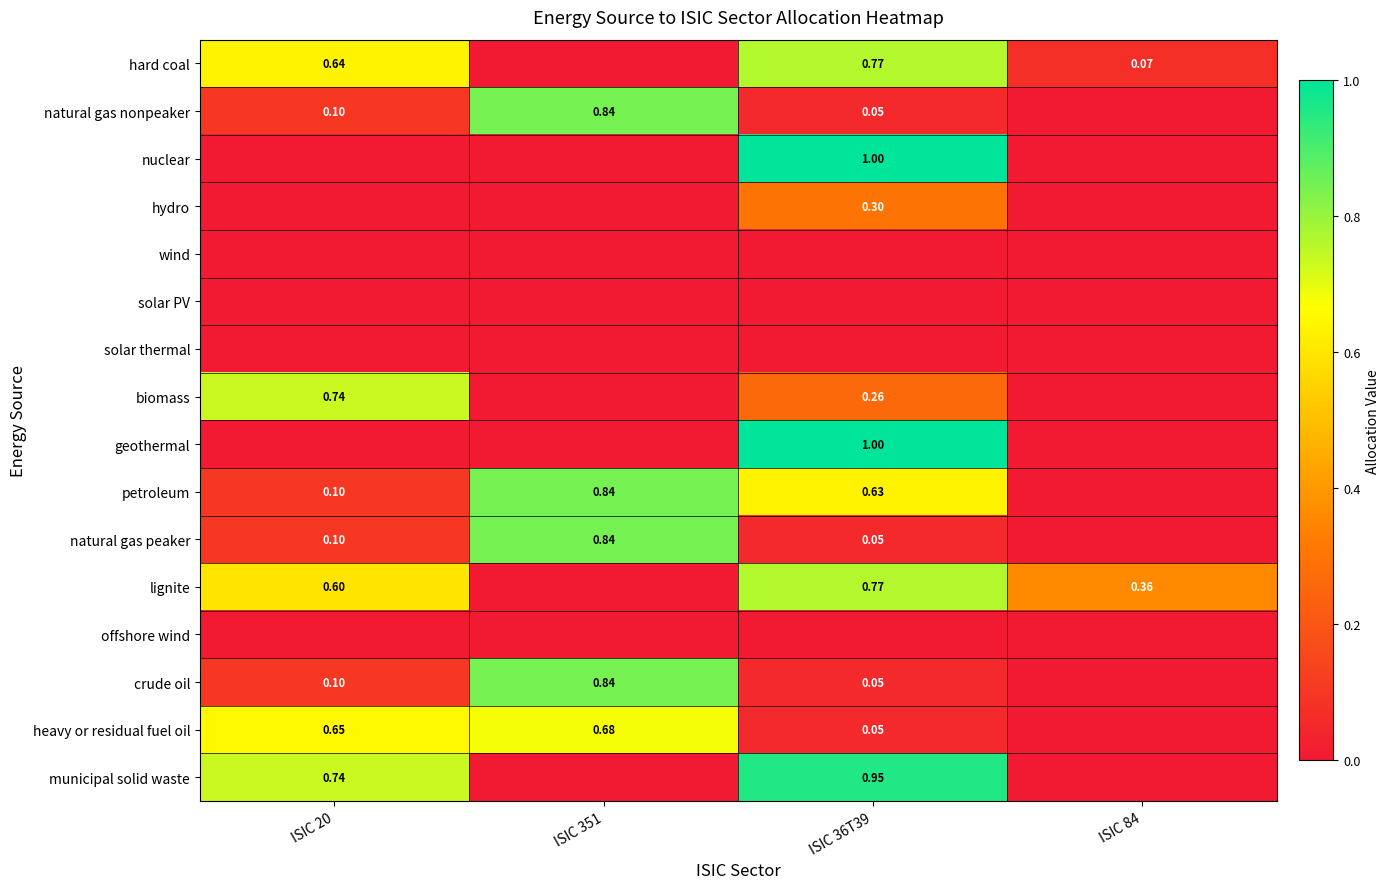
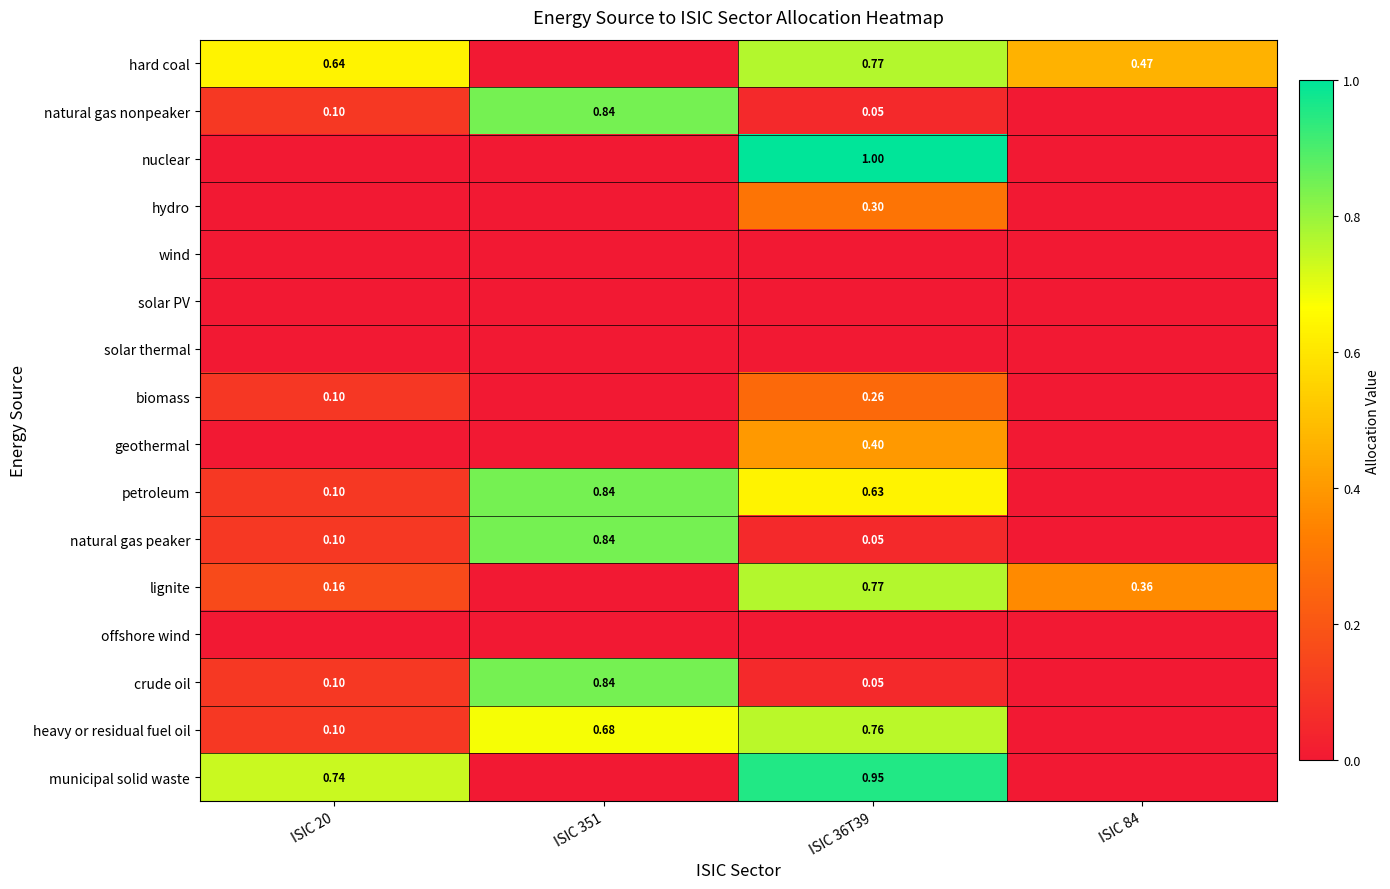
hard coal, ISIC 84: 0.07 -> 0.47
biomass, ISIC 20: 0.74 -> 0.10
geothermal, ISIC 36T39: 1.00 -> 0.40
lignite, ISIC 20: 0.60 -> 0.16
heavy or residual fuel oil, ISIC 20: 0.65 -> 0.10
heavy or residual fuel oil, ISIC 36T39: 0.05 -> 0.76
